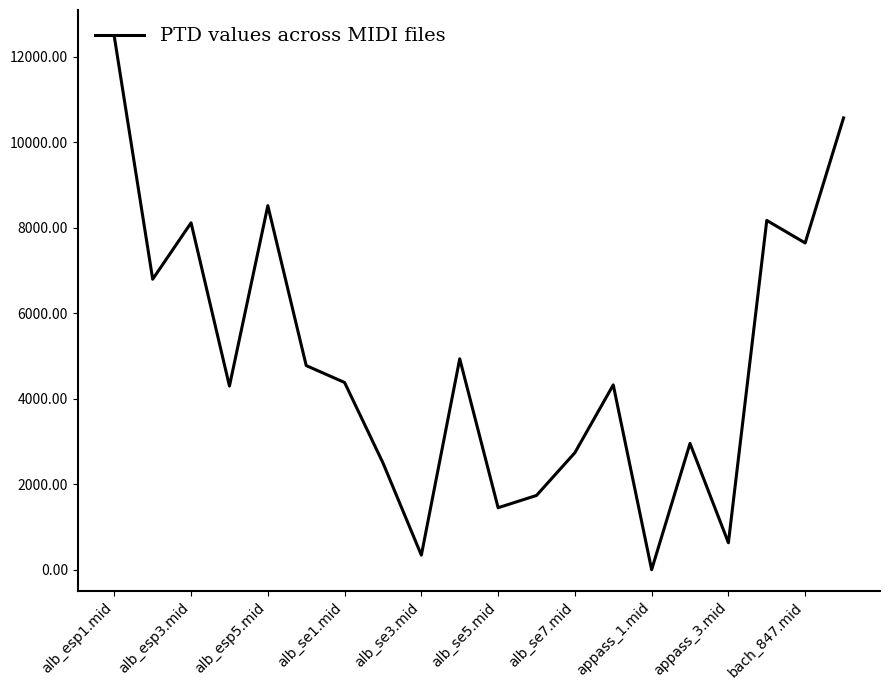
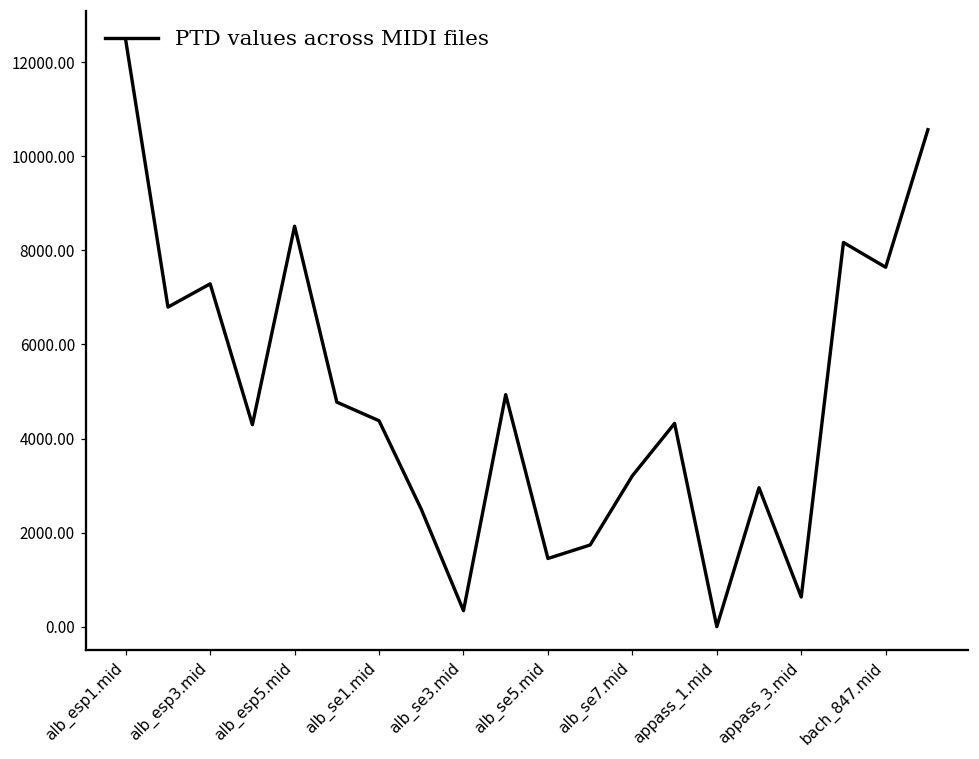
alb_esp3.mid: 8100 -> 7300
alb_se7.mid: 2700 -> 3200
